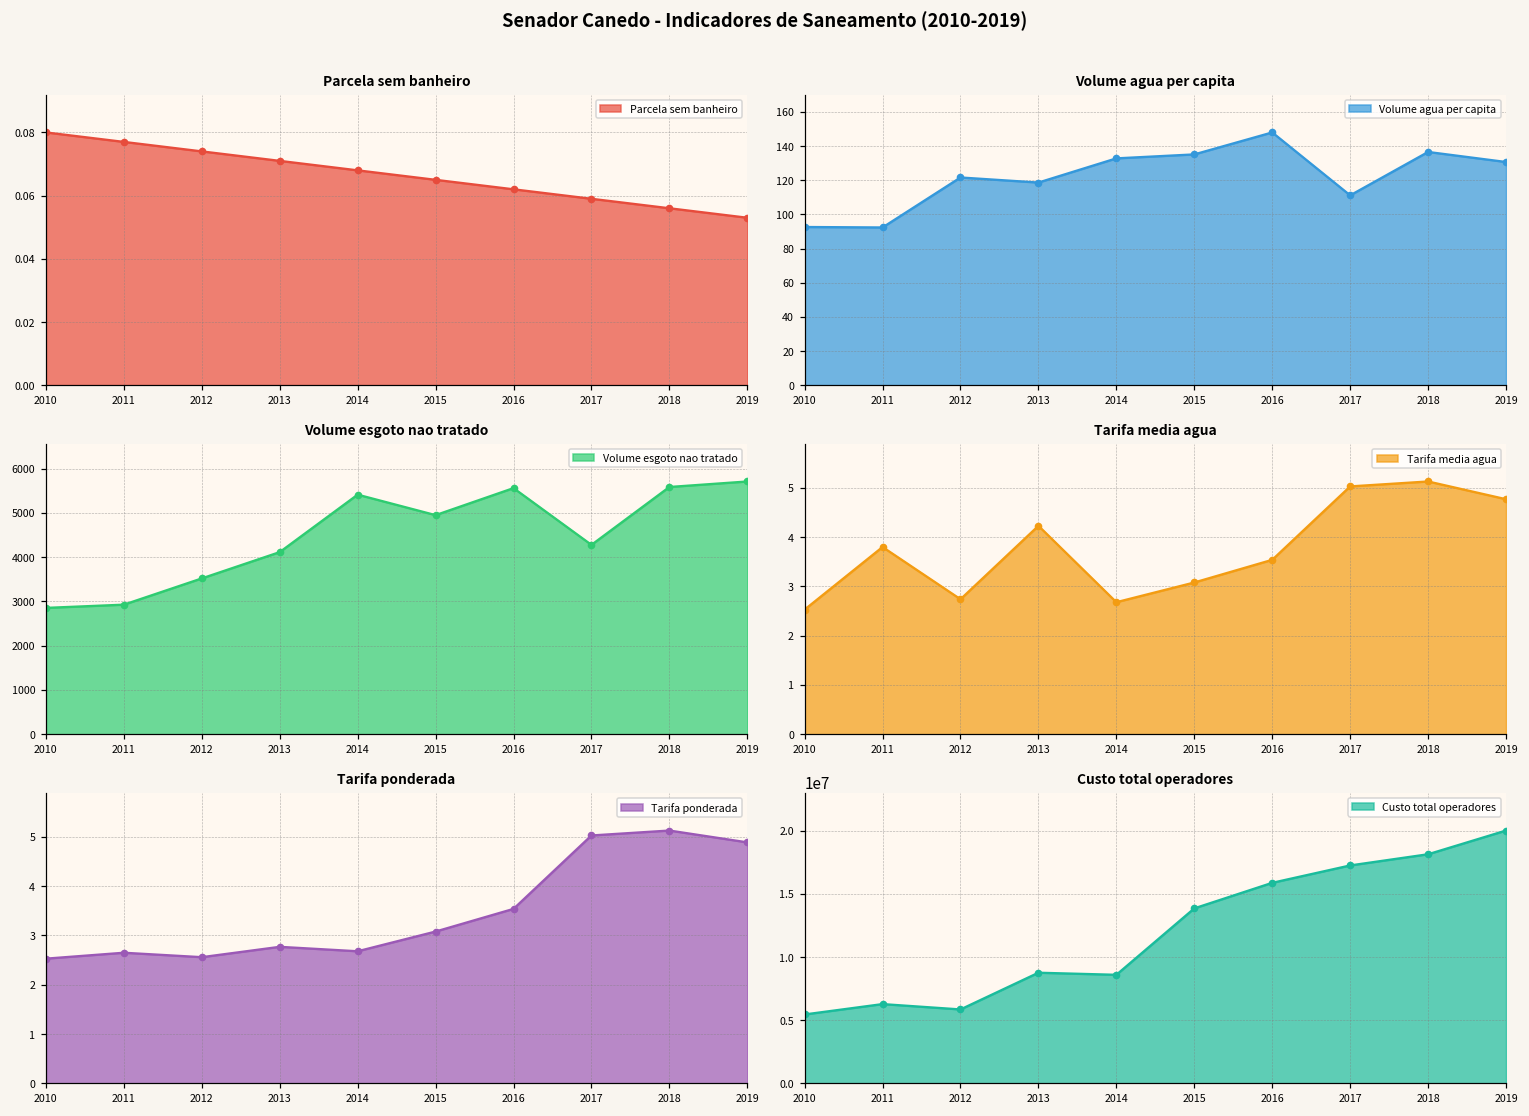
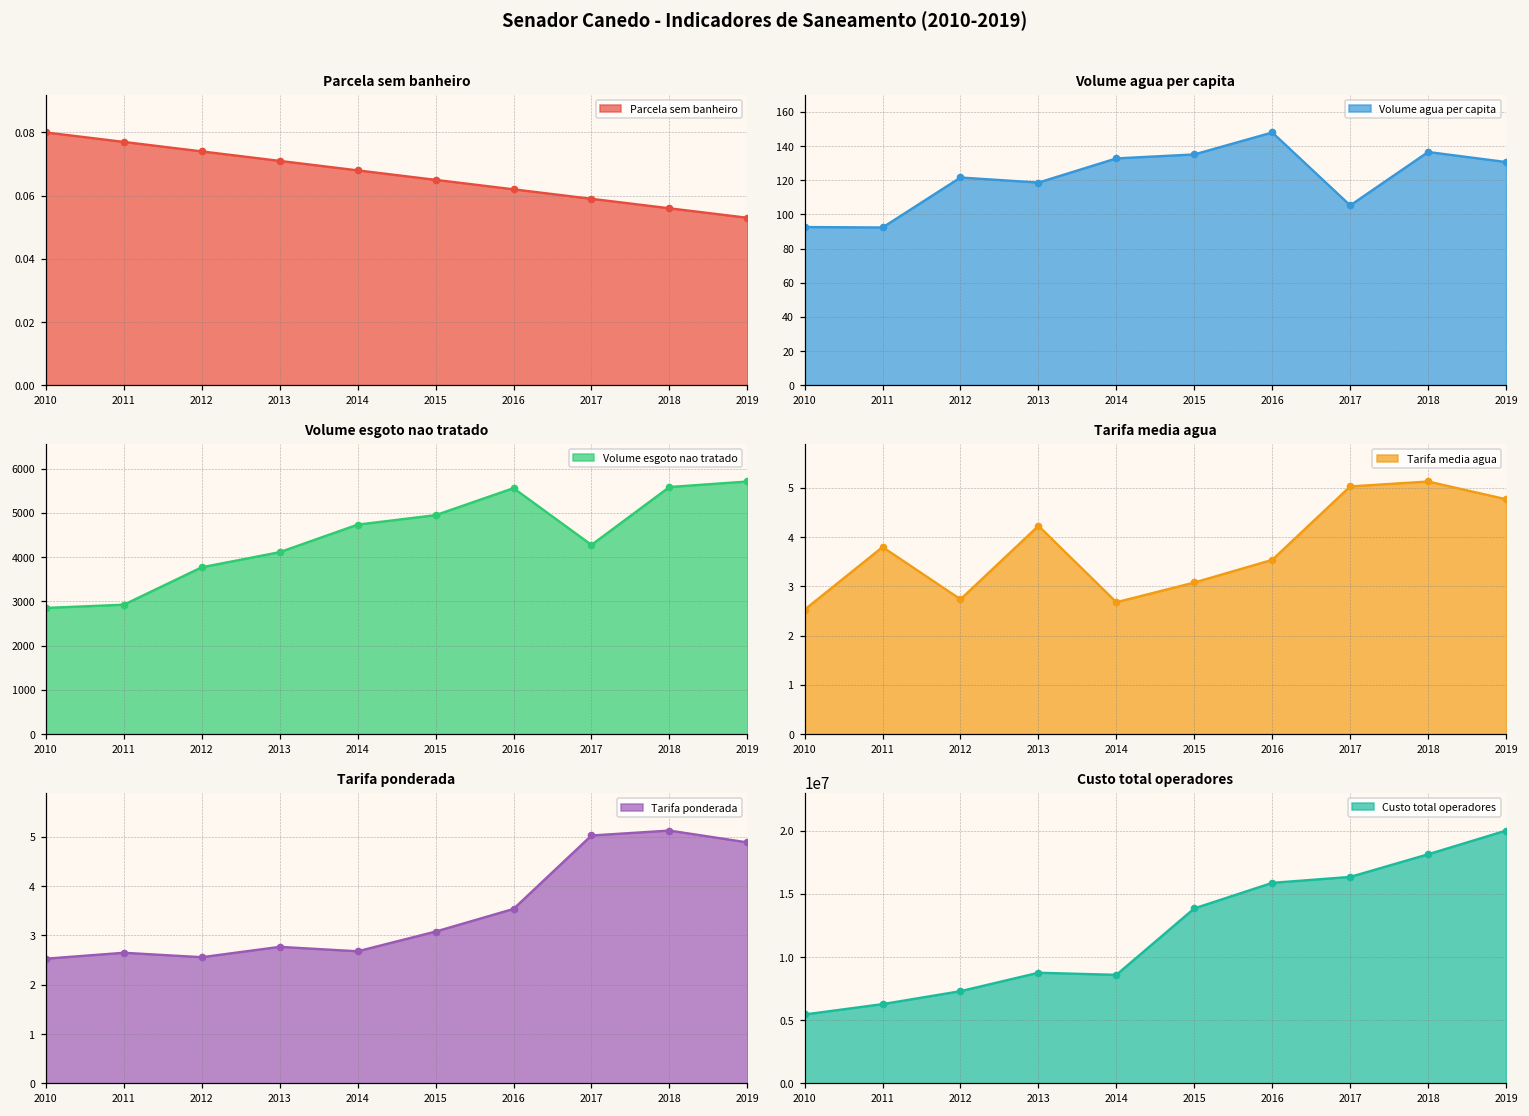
Volume agua per capita, 2017: 111 -> 105
Volume esgoto nao tratado, 2012: 3500 -> 3800
Volume esgoto nao tratado, 2014: 5400 -> 4700
Custo total operadores, 2012: 5900000 -> 7300000
Custo total operadores, 2017: 17300000 -> 16400000
